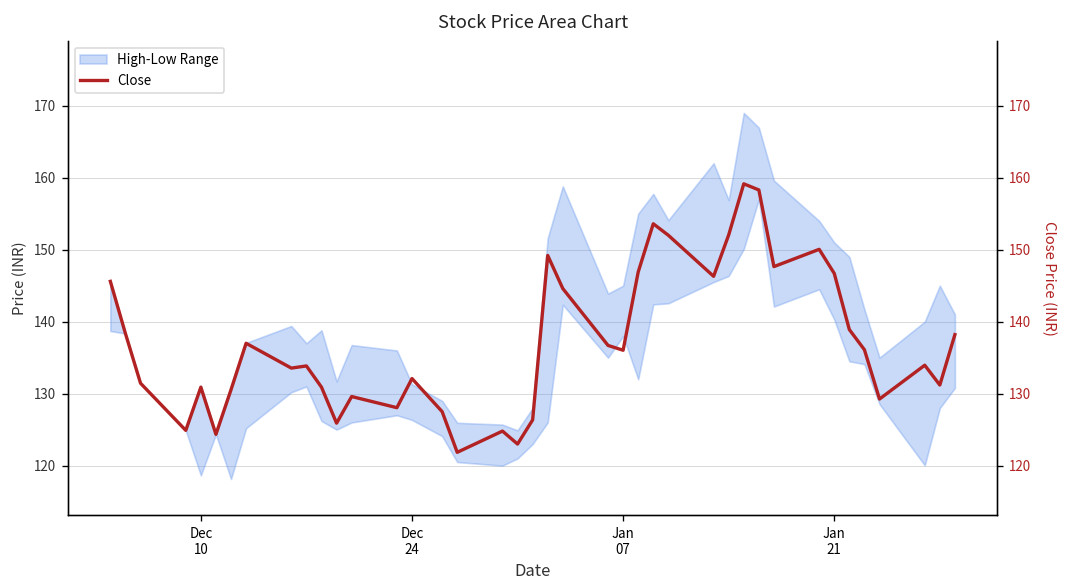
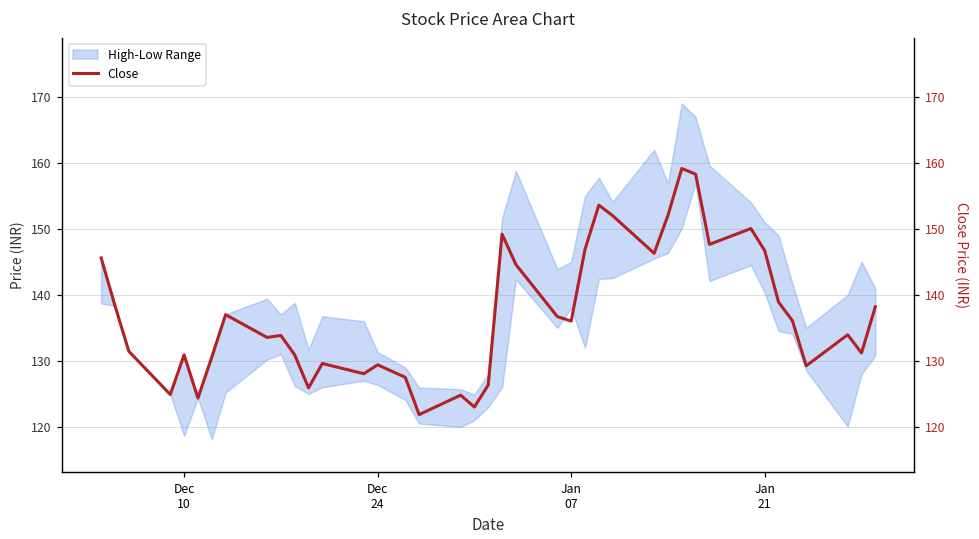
Close, Dec 24: 132 -> 129
